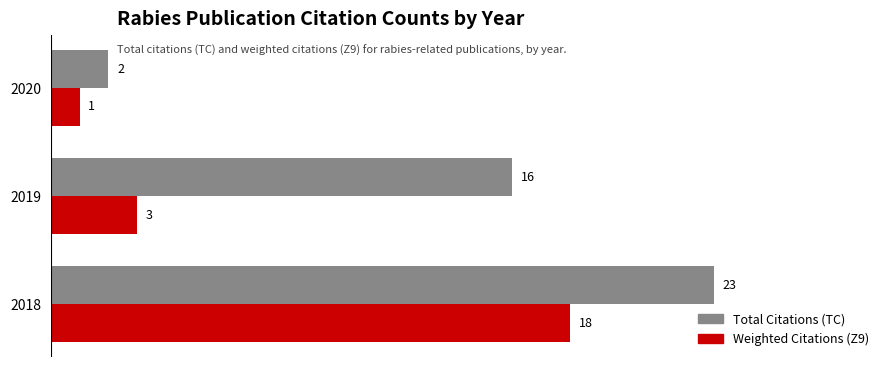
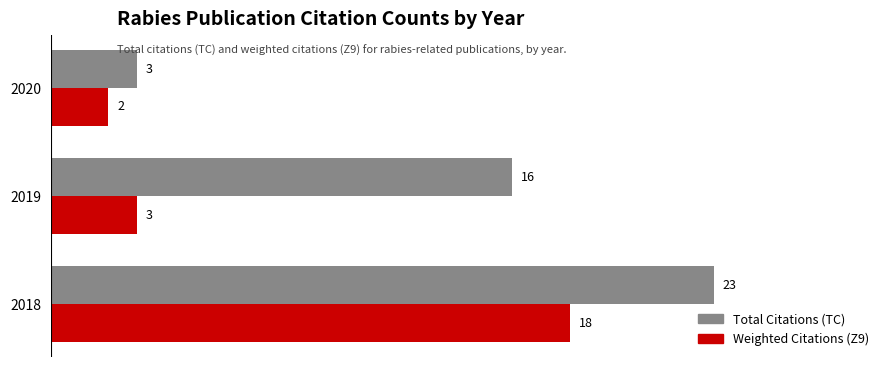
Total Citations (TC), 2020: 2 -> 3
Weighted Citations (Z9), 2020: 1 -> 2
